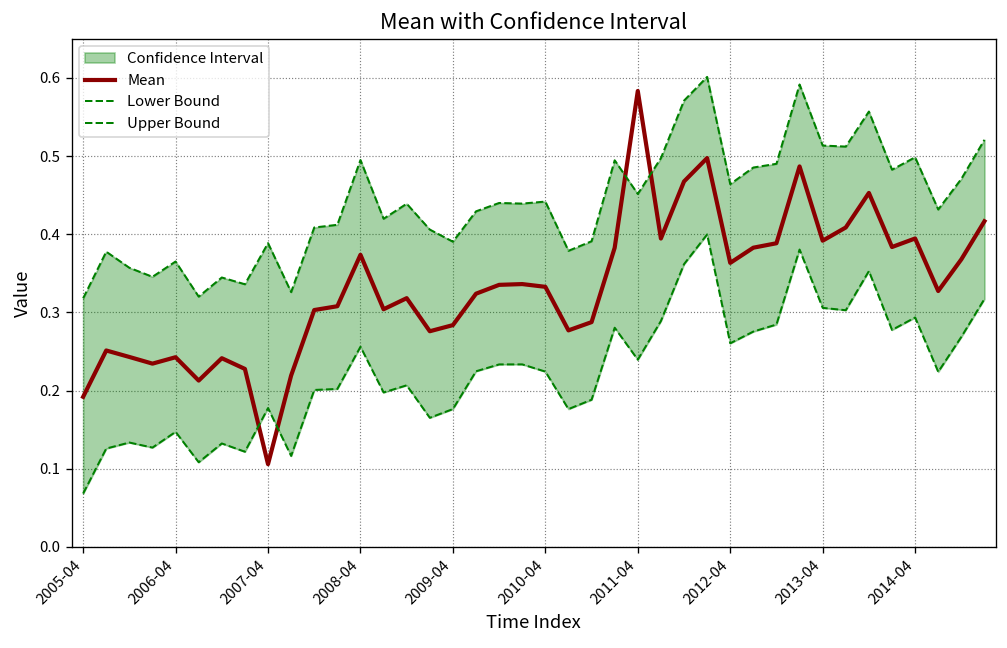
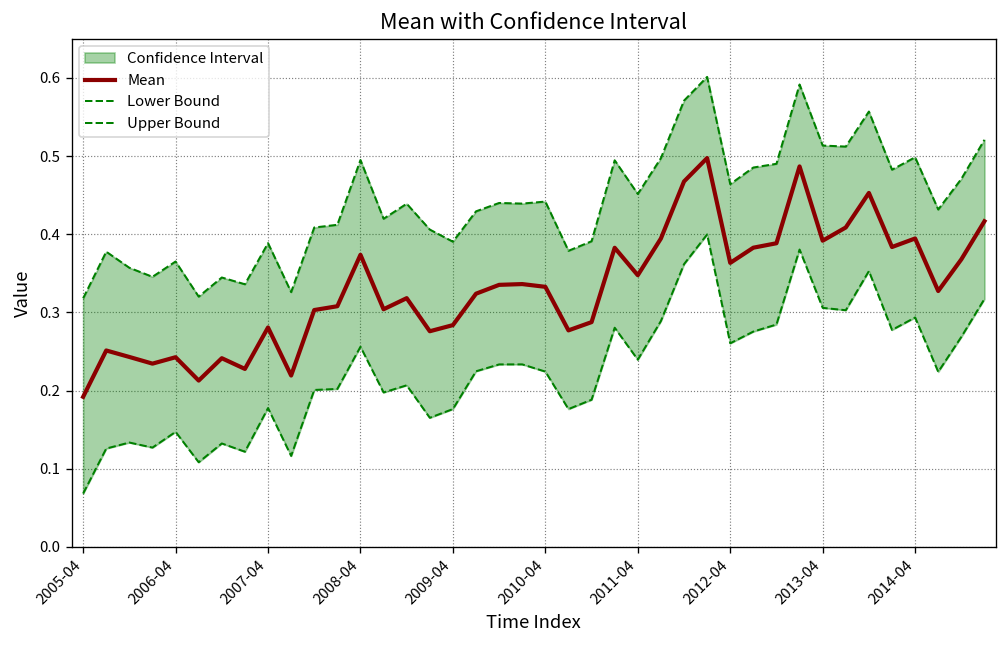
Mean, 2007-04: 0.11 -> 0.28
Mean, 2011-04: 0.58 -> 0.35
